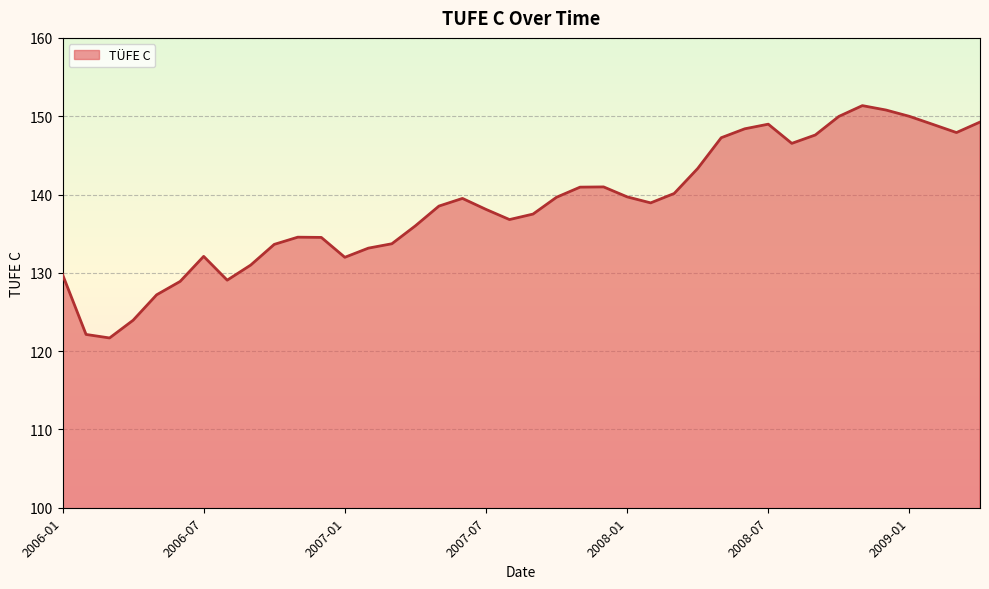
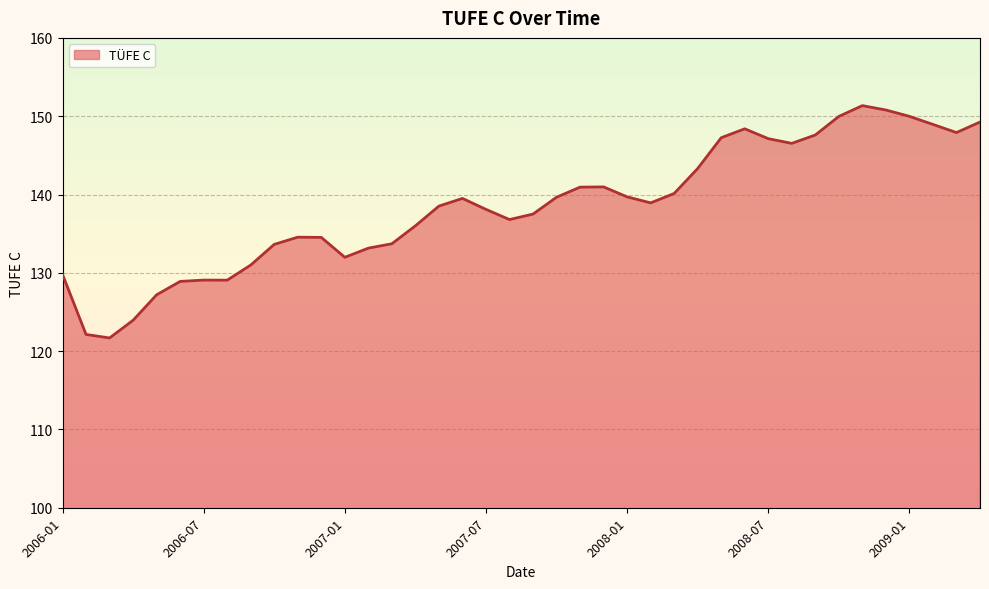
2006-07: 132 -> 129
2008-07: 149 -> 147
